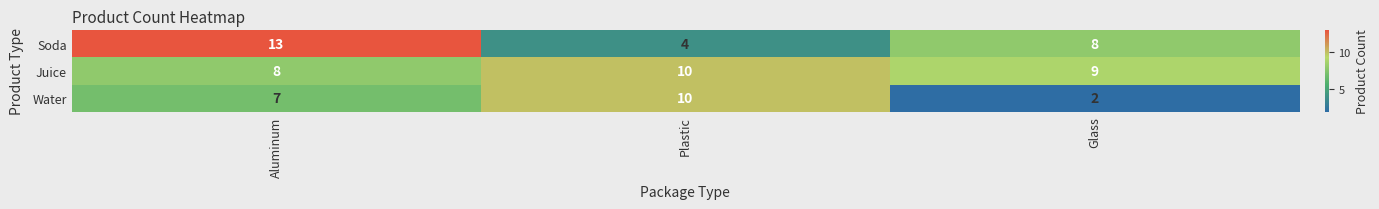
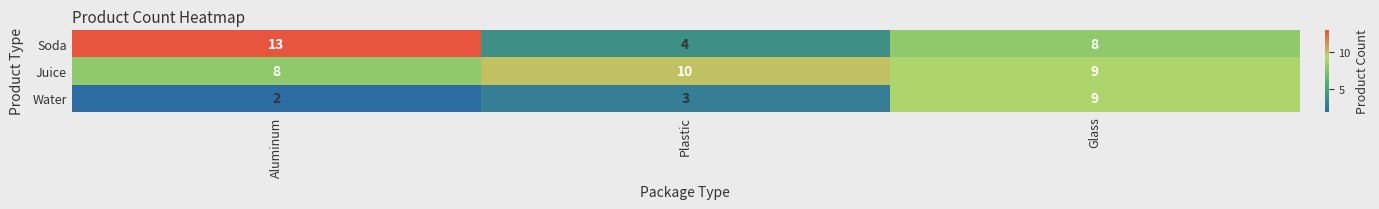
Water, Aluminum: 7 -> 2
Water, Plastic: 10 -> 3
Water, Glass: 2 -> 9
